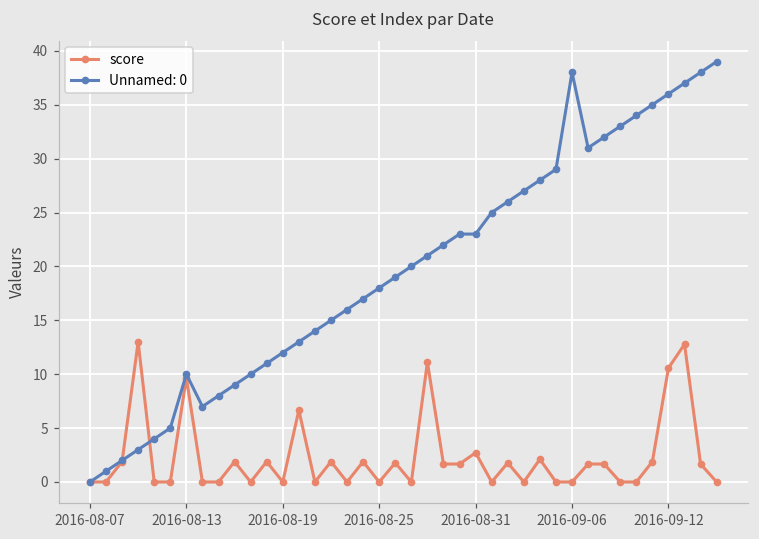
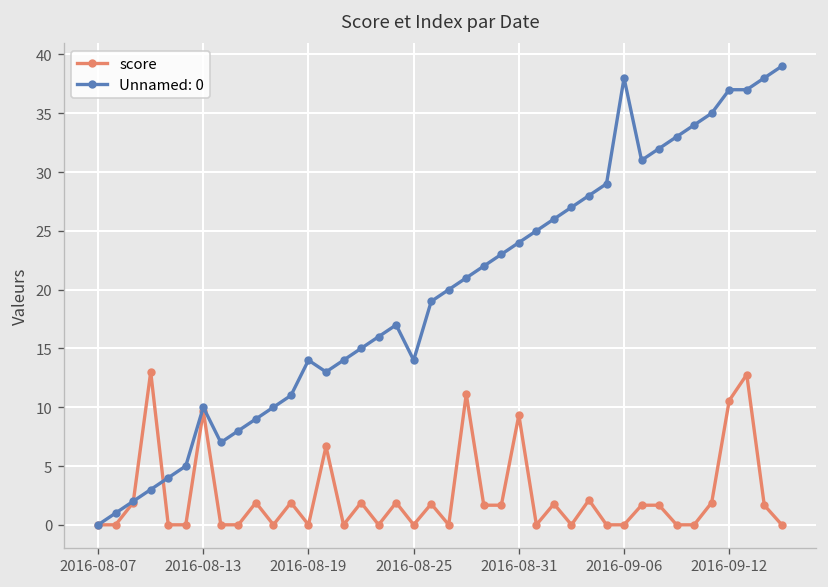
Unnamed: 0, 2016-08-19: 12 -> 14
Unnamed: 0, 2016-08-25: 18 -> 14
score, 2016-08-31: 3 -> 9
Unnamed: 0, 2016-08-31: 23 -> 24
Unnamed: 0, 2016-09-12: 36 -> 37
